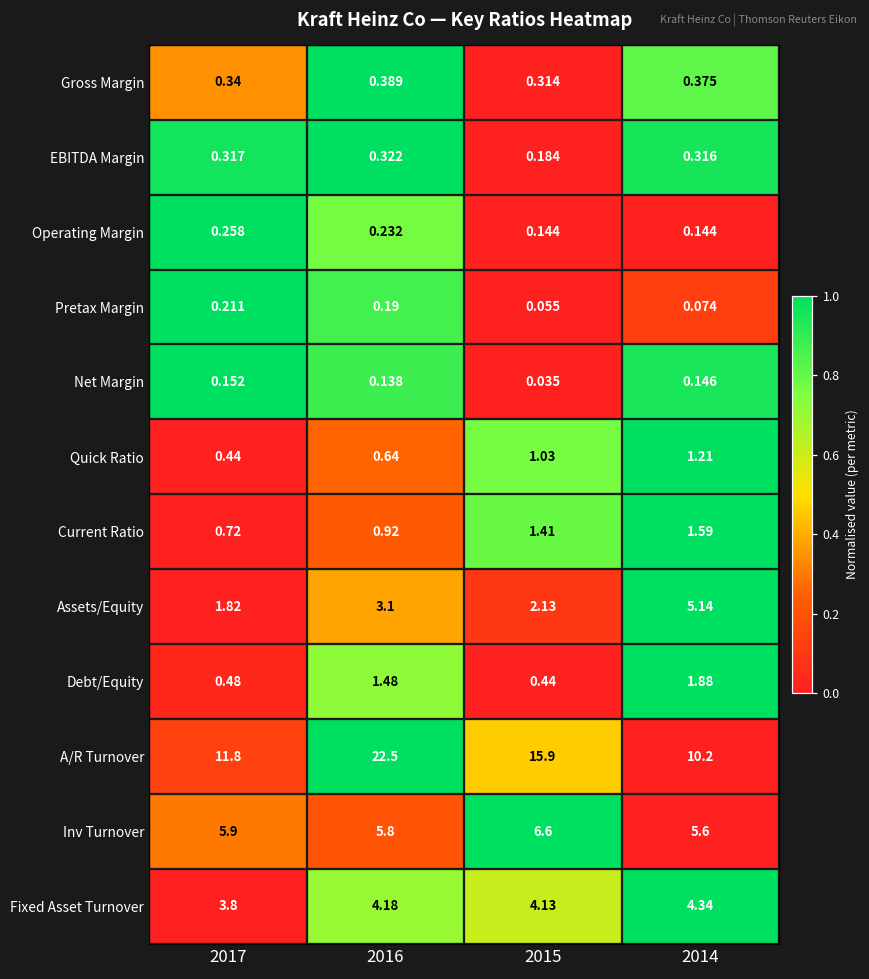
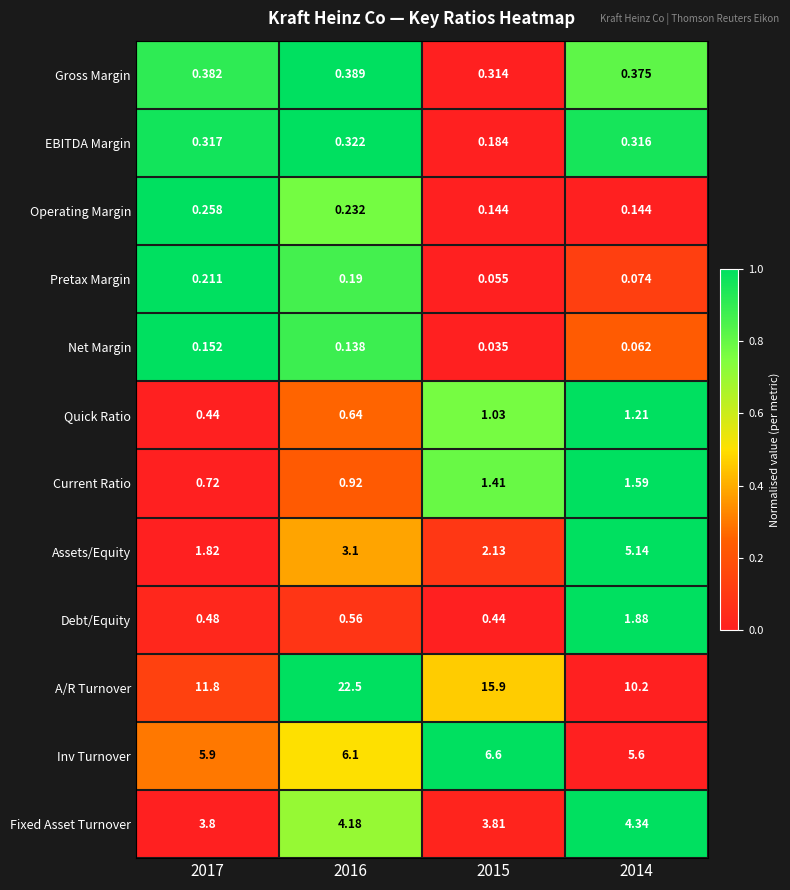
Gross Margin, 2017: 0.34 -> 0.382
Net Margin, 2014: 0.146 -> 0.062
Debt/Equity, 2016: 1.48 -> 0.56
Inv Turnover, 2016: 5.8 -> 6.1
Fixed Asset Turnover, 2015: 4.13 -> 3.81
